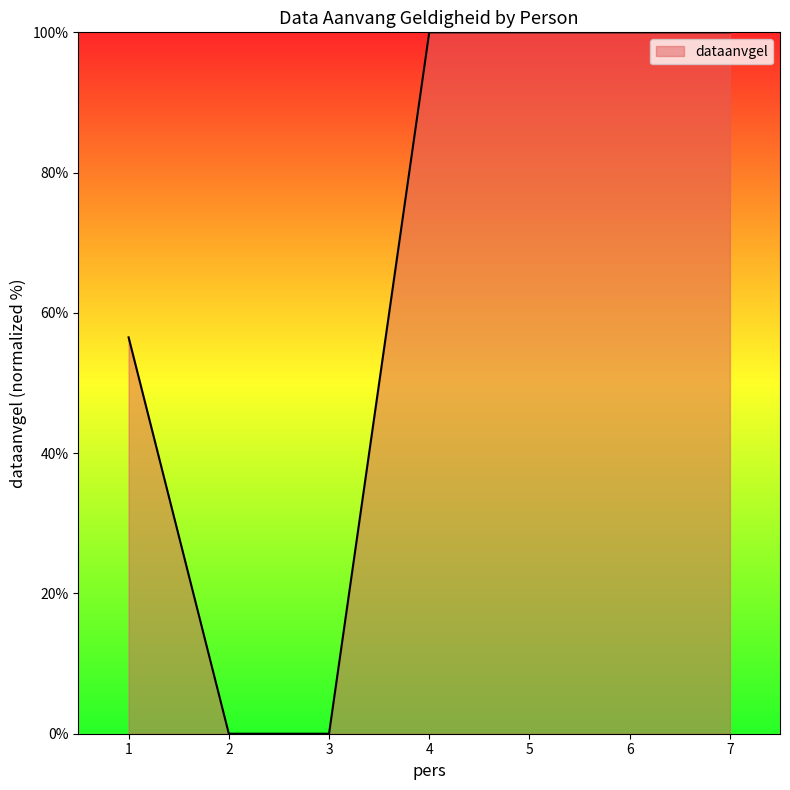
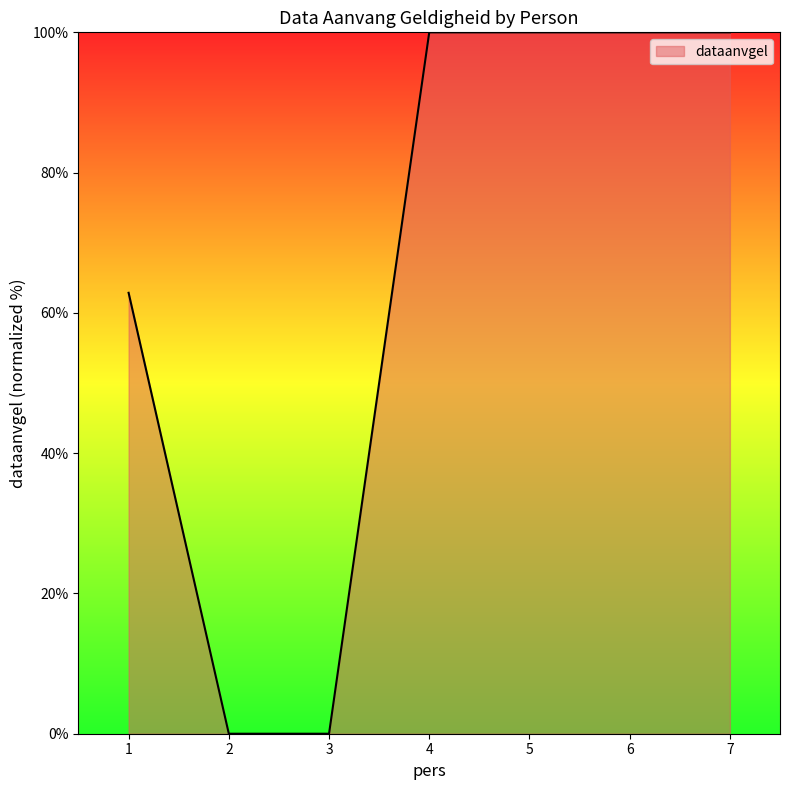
1: 57% -> 63%
